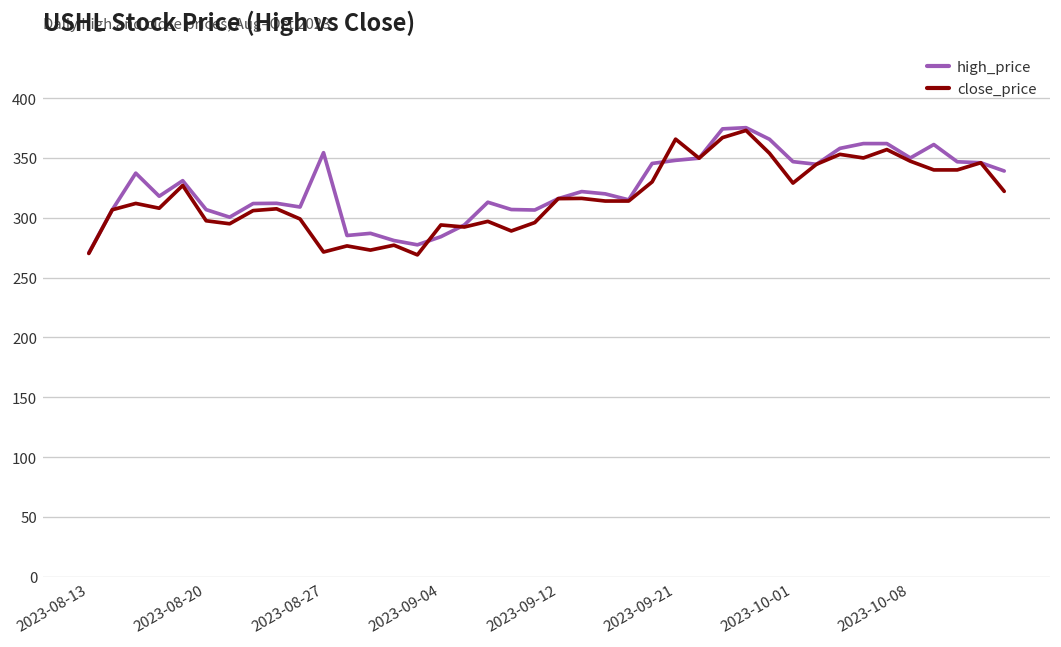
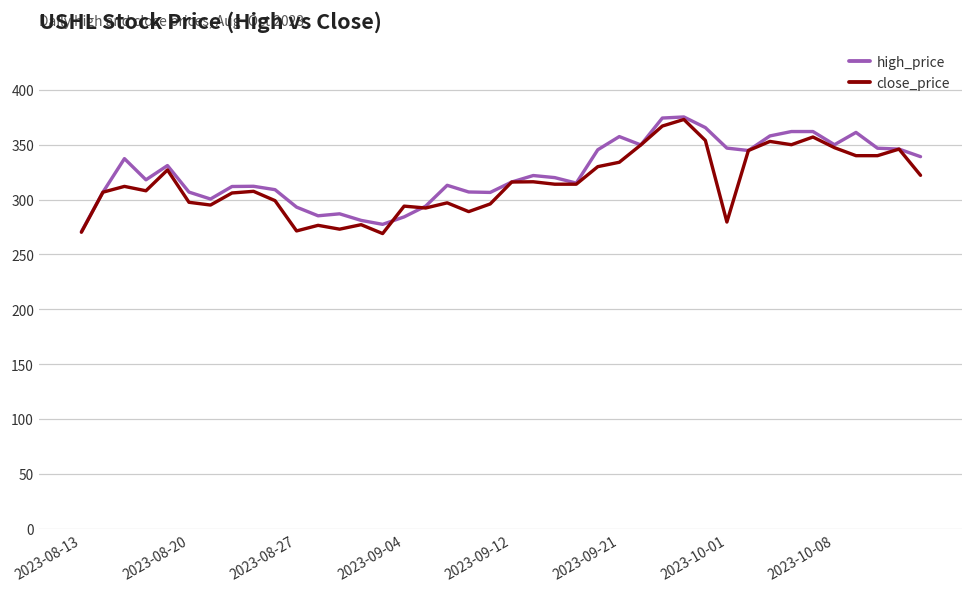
high_price, 2023-08-27: 350 -> 290
high_price, 2023-09-21: 350 -> 360
close_price, 2023-09-21: 370 -> 330
close_price, 2023-10-01: 330 -> 280
